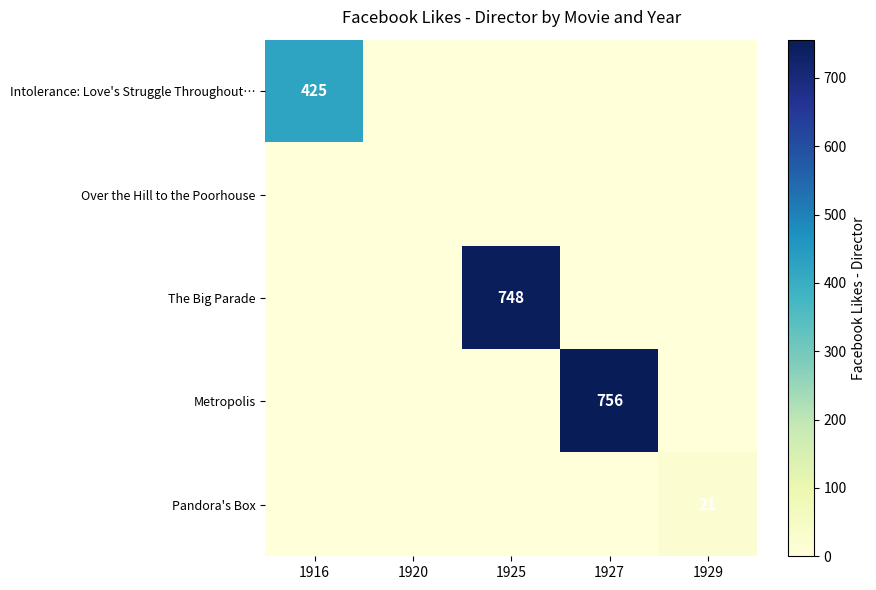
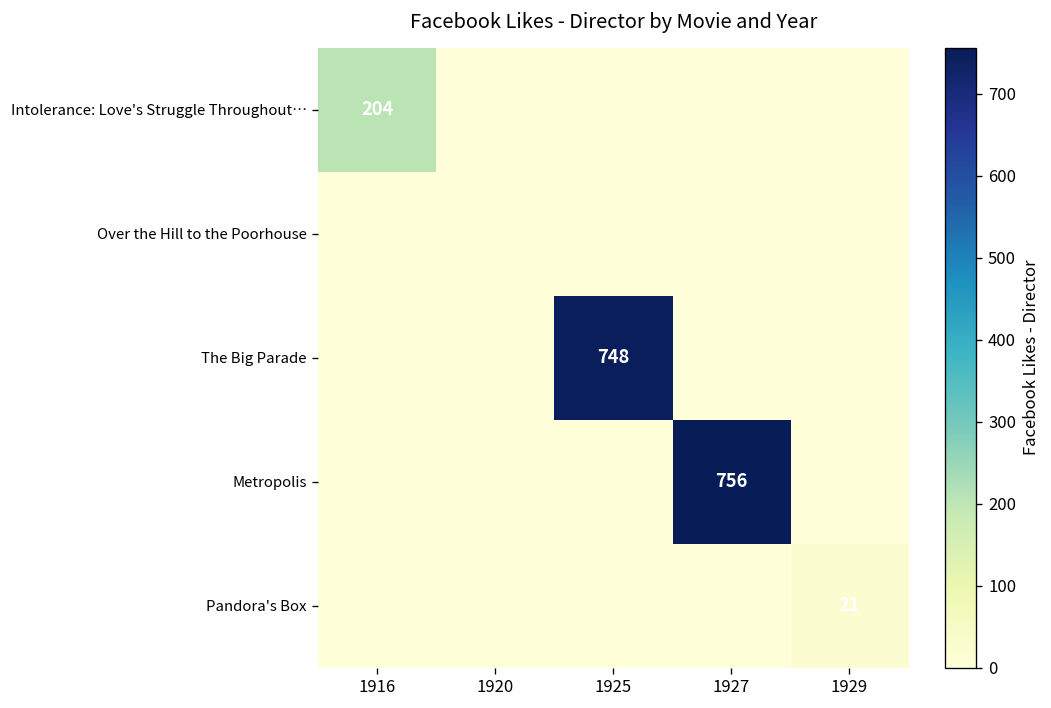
Intolerance: Love's Struggle Throughout…, 1916: 425 -> 204
